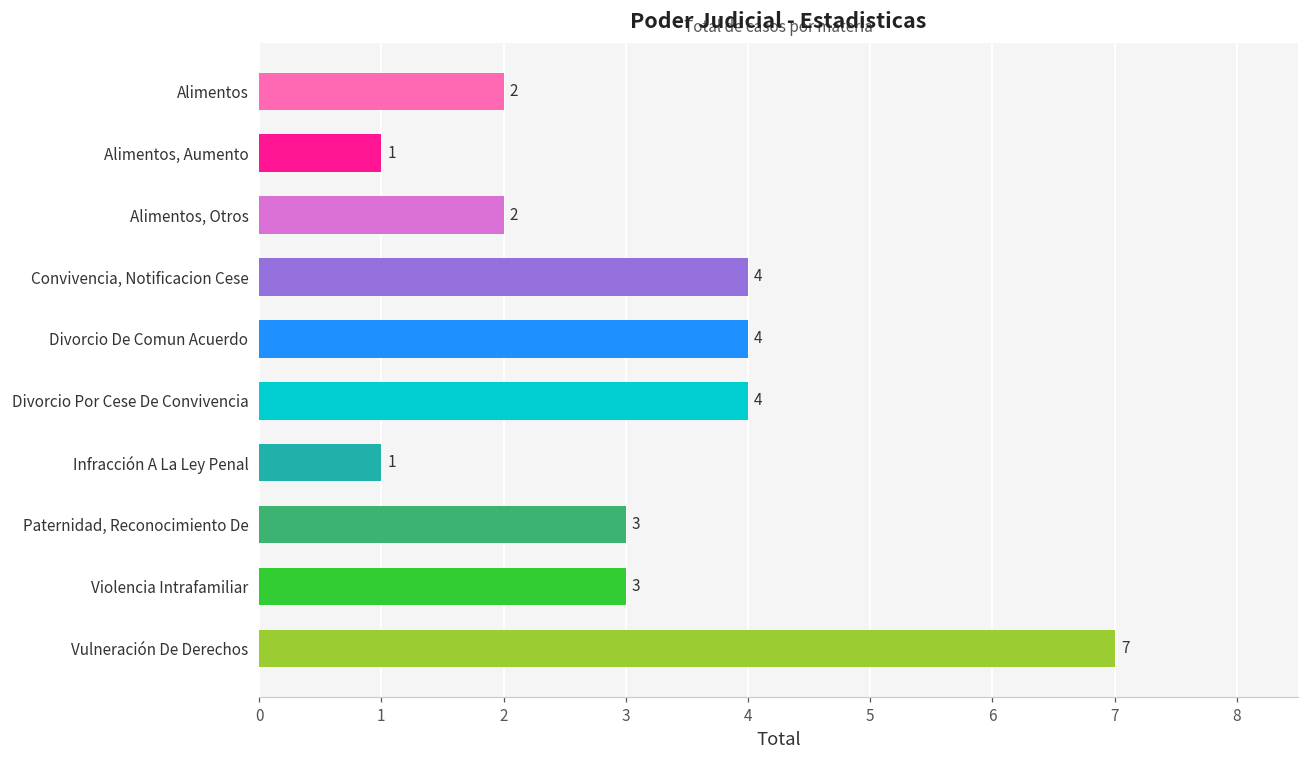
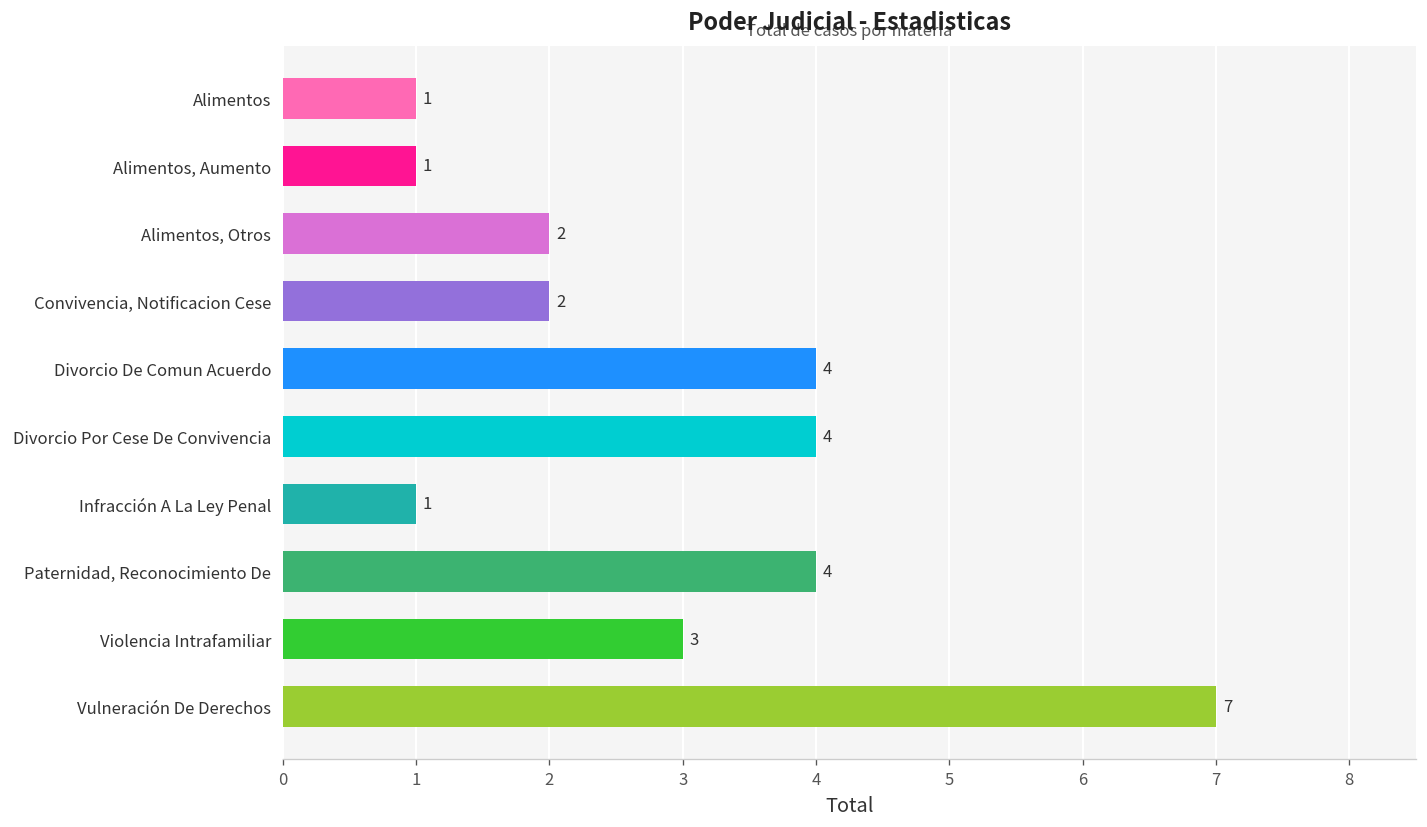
Alimentos: 2 -> 1
Convivencia, Notificacion Cese: 4 -> 2
Paternidad, Reconocimiento De: 3 -> 4
